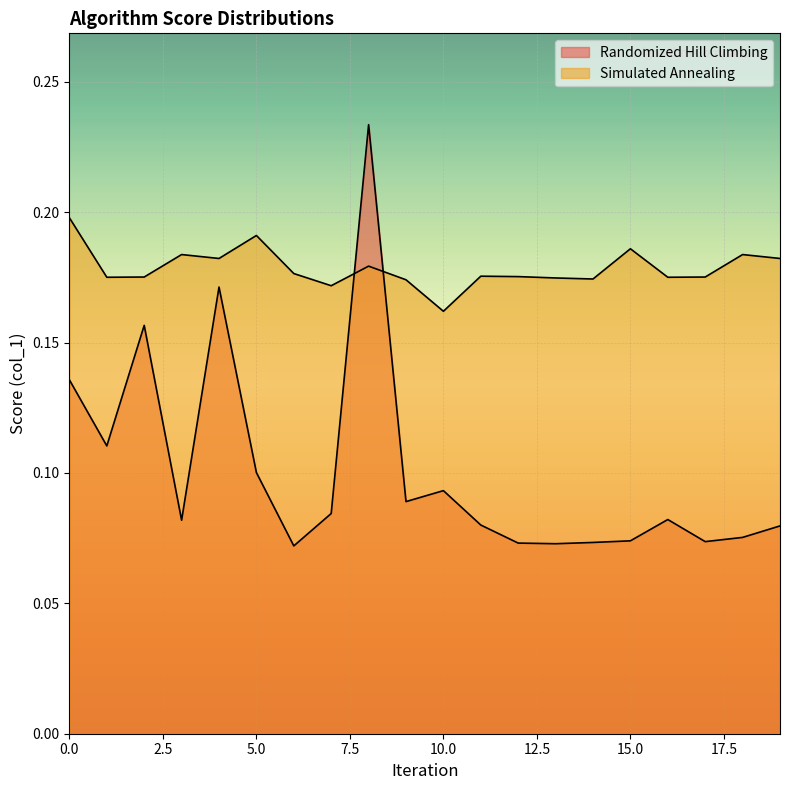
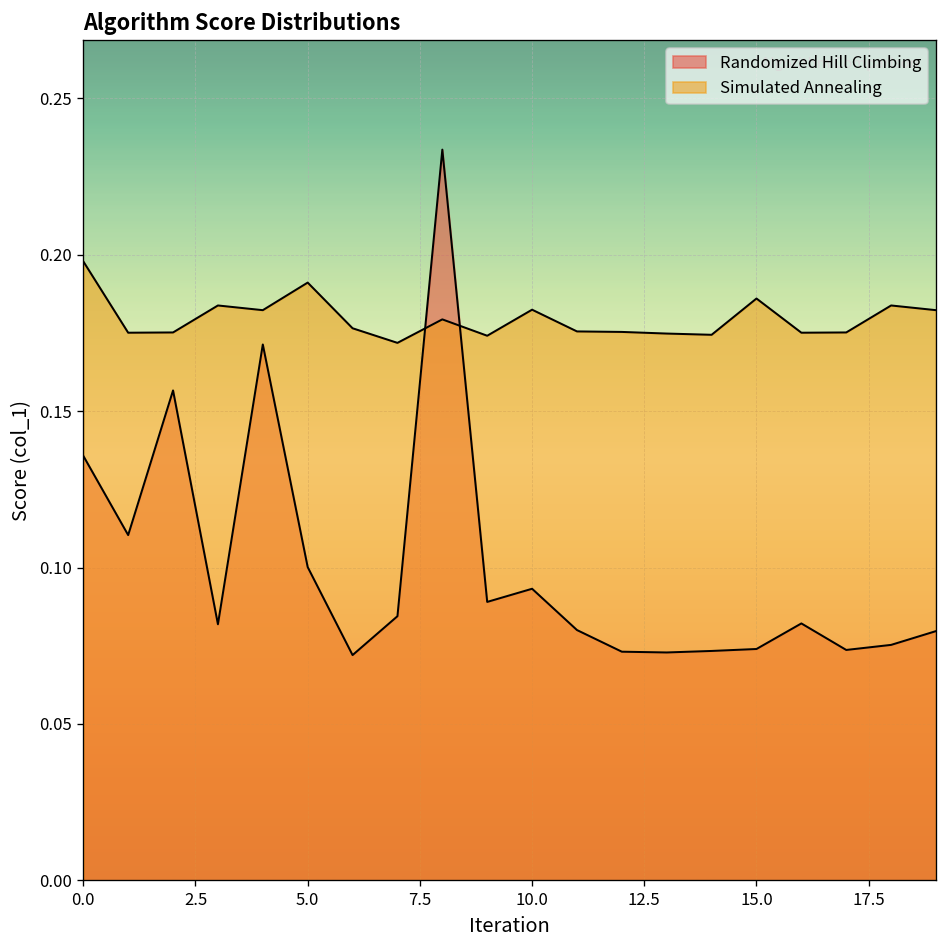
Simulated Annealing, 10.0: 0.162 -> 0.182
